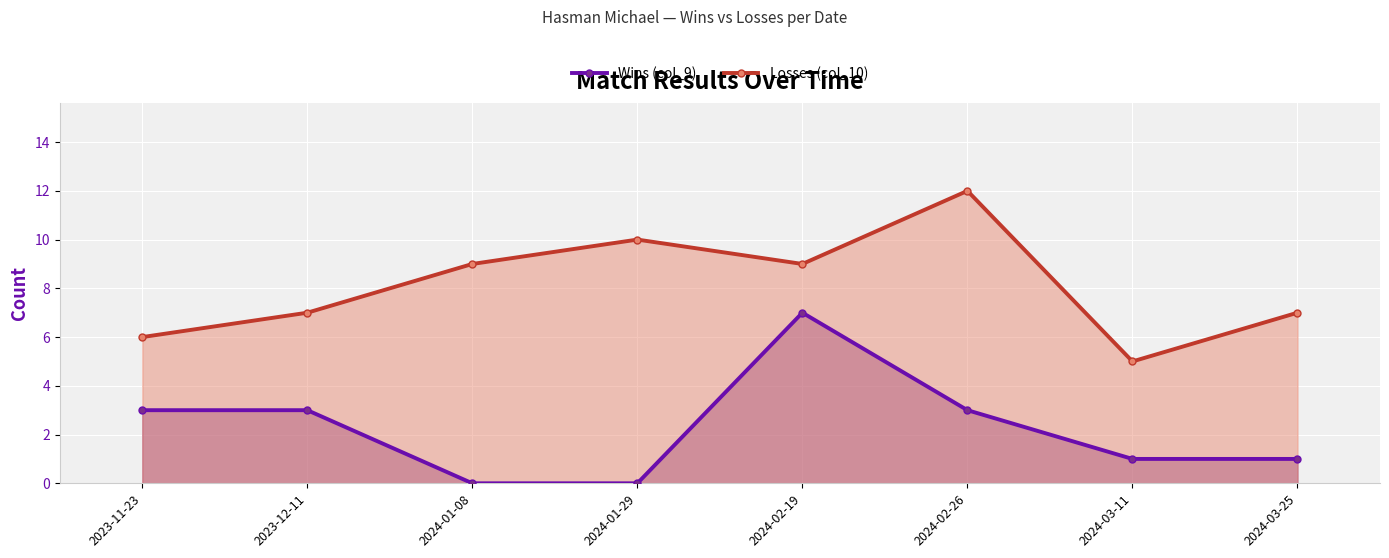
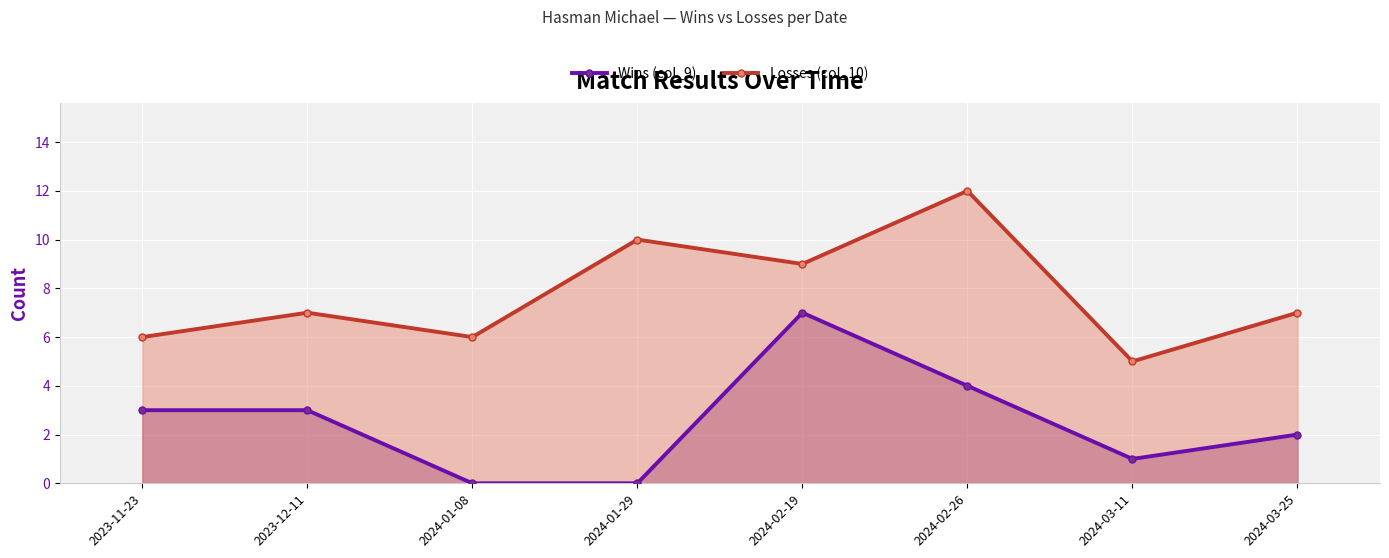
Losses (col_10), 2024-01-08: 9 -> 6
Wins (col_9), 2024-02-26: 3 -> 4
Wins (col_9), 2024-03-25: 1 -> 2
